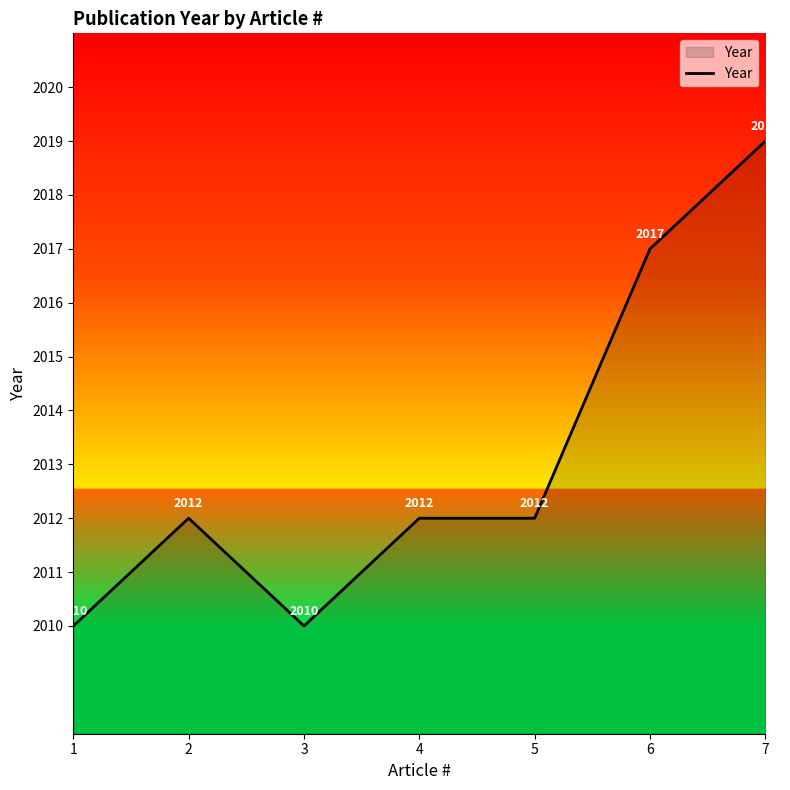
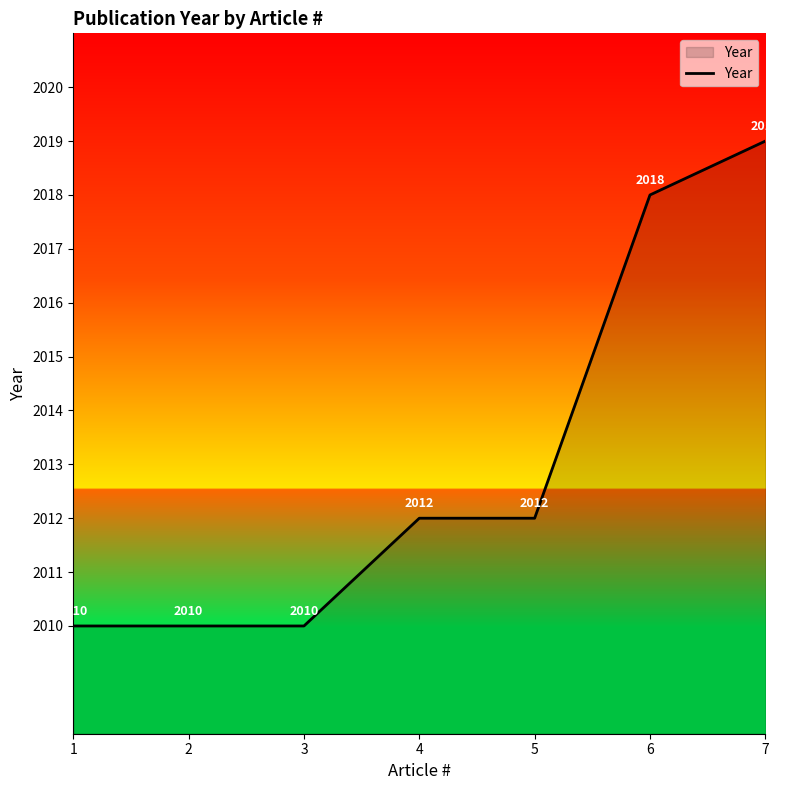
2: 2012 -> 2010
6: 2017 -> 2018
